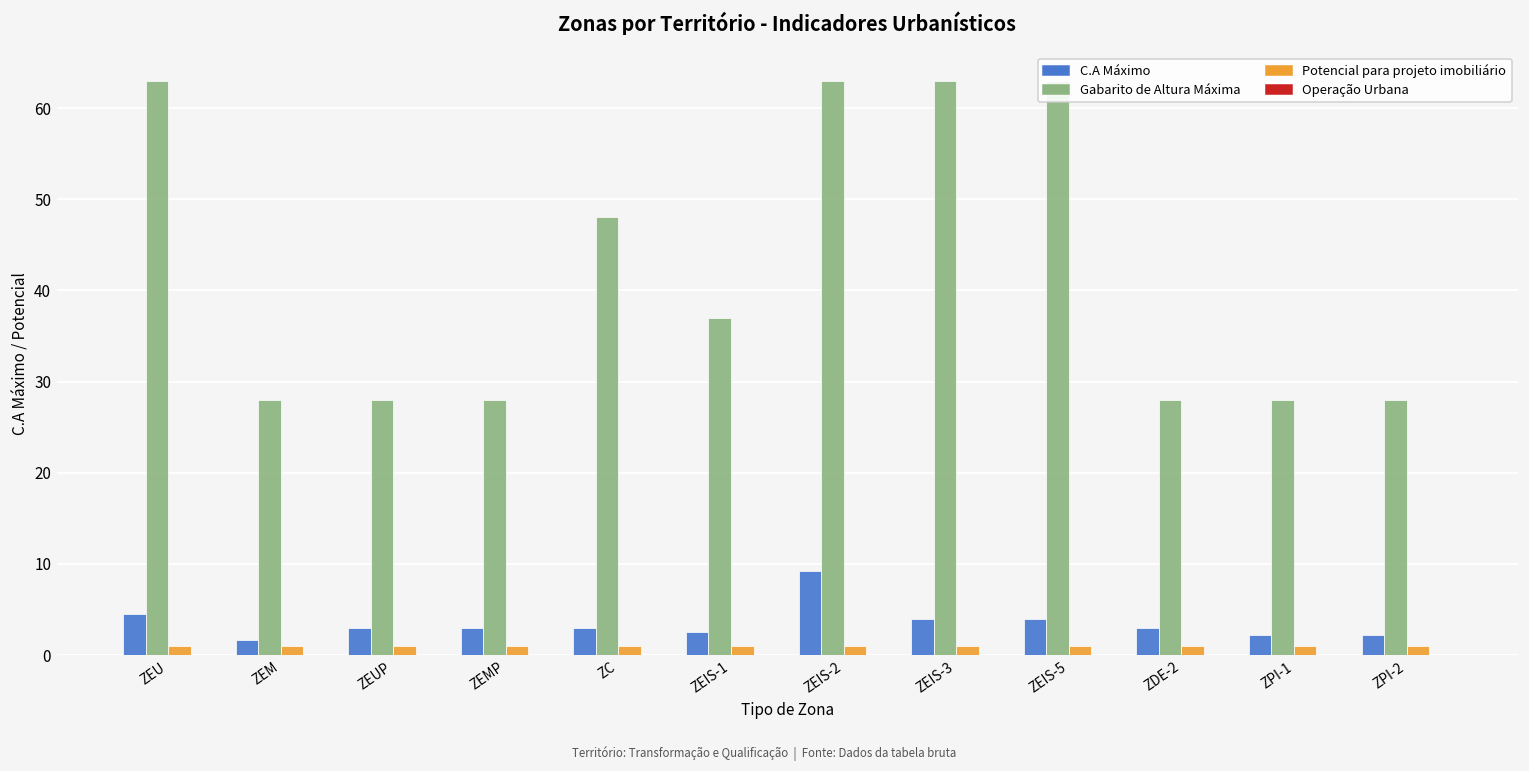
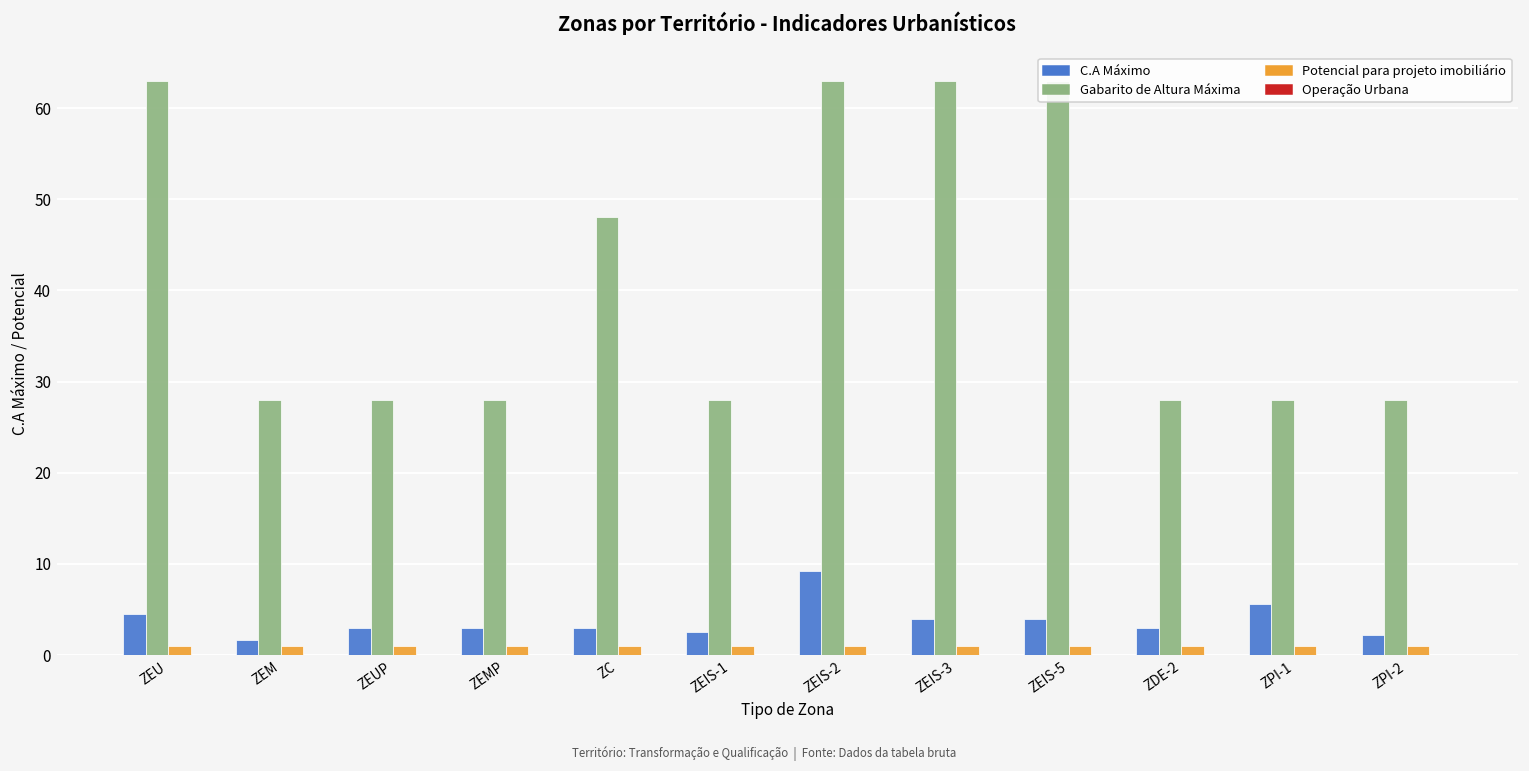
Gabarito de Altura Máxima, ZEIS-1: 37 -> 28
C.A Máximo, ZPI-1: 2 -> 6
